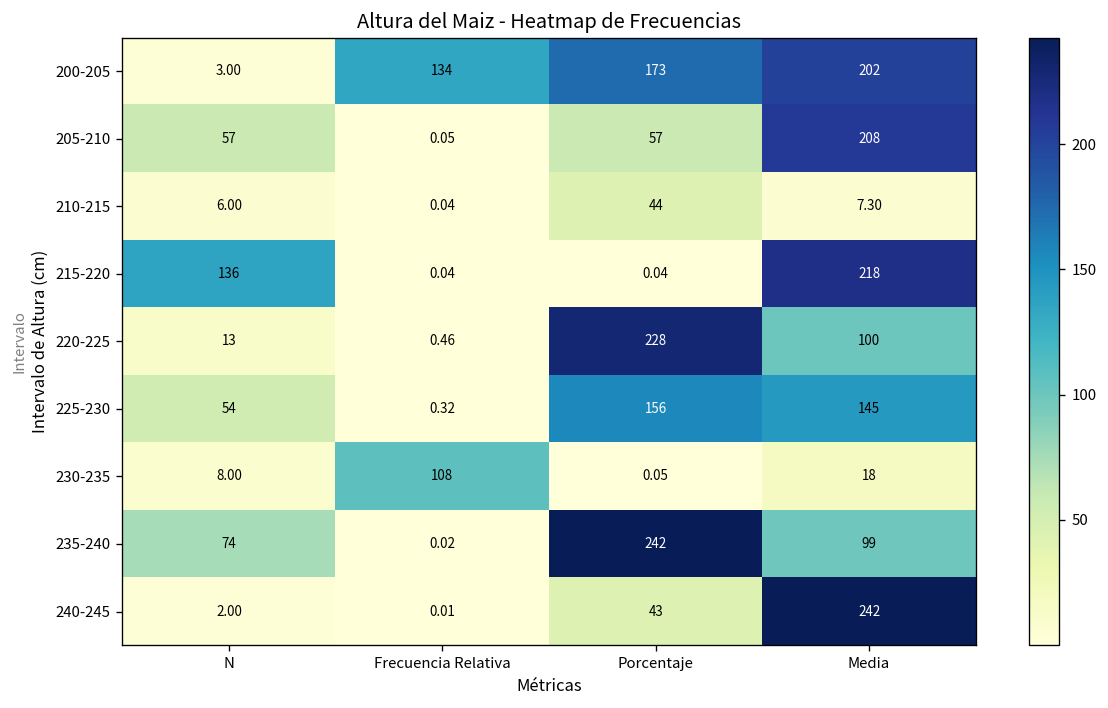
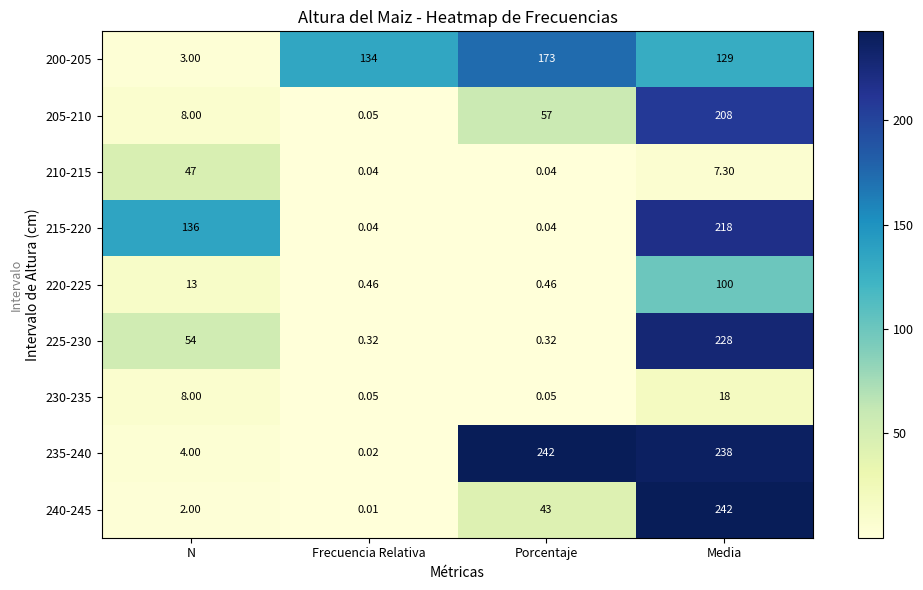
200-205, Media: 202 -> 129
205-210, N: 57 -> 8.00
210-215, N: 6.00 -> 47
210-215, Porcentaje: 44 -> 0.04
220-225, Porcentaje: 228 -> 0.46
225-230, Porcentaje: 156 -> 0.32
225-230, Media: 145 -> 228
230-235, Frecuencia Relativa: 108 -> 0.05
235-240, N: 74 -> 4.00
235-240, Media: 99 -> 238
